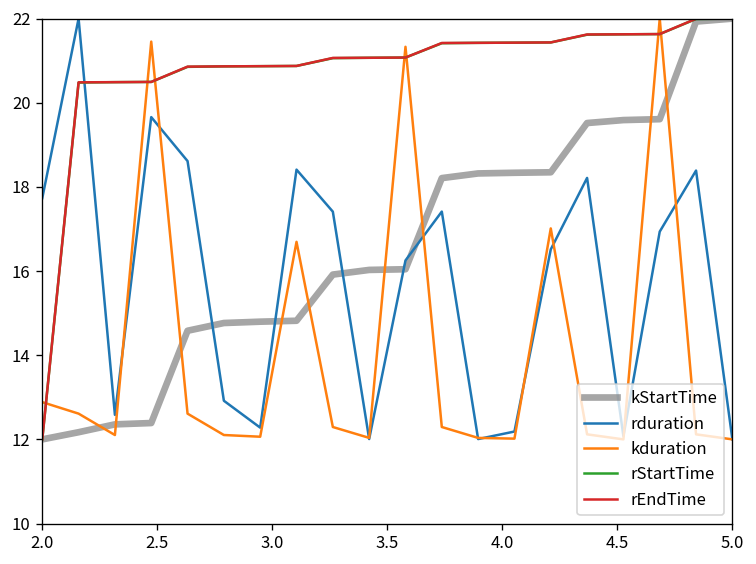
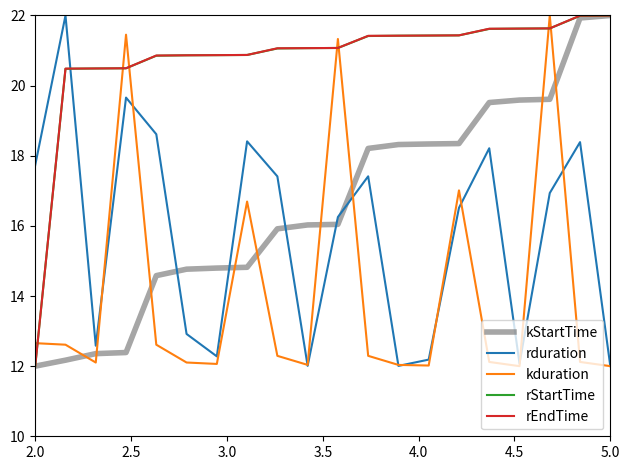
kduration, 2.0: 12.9 -> 12.7
